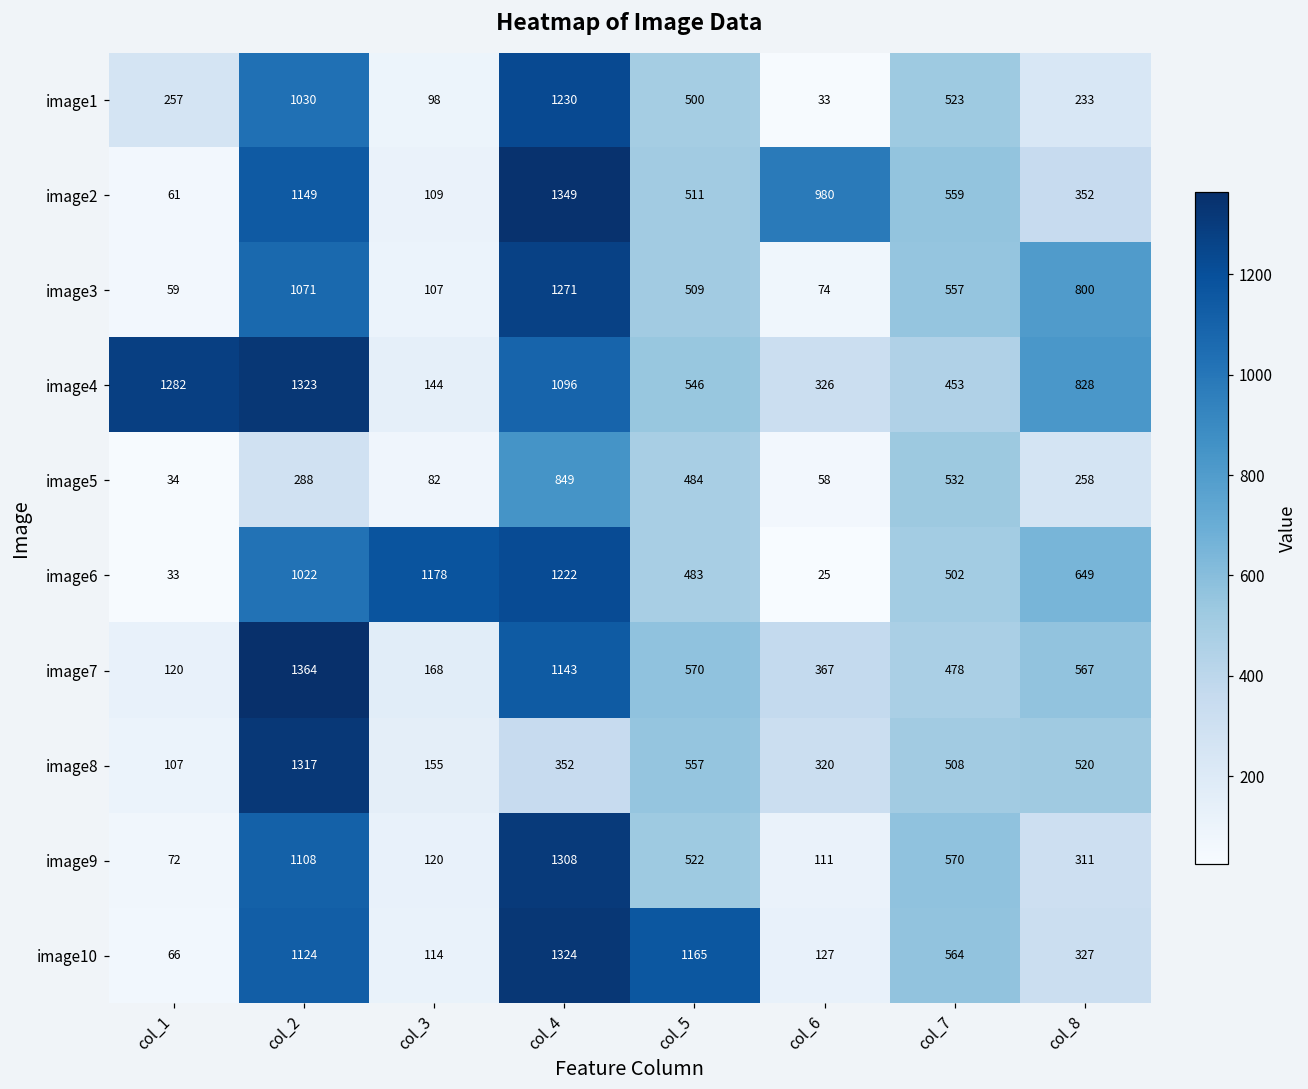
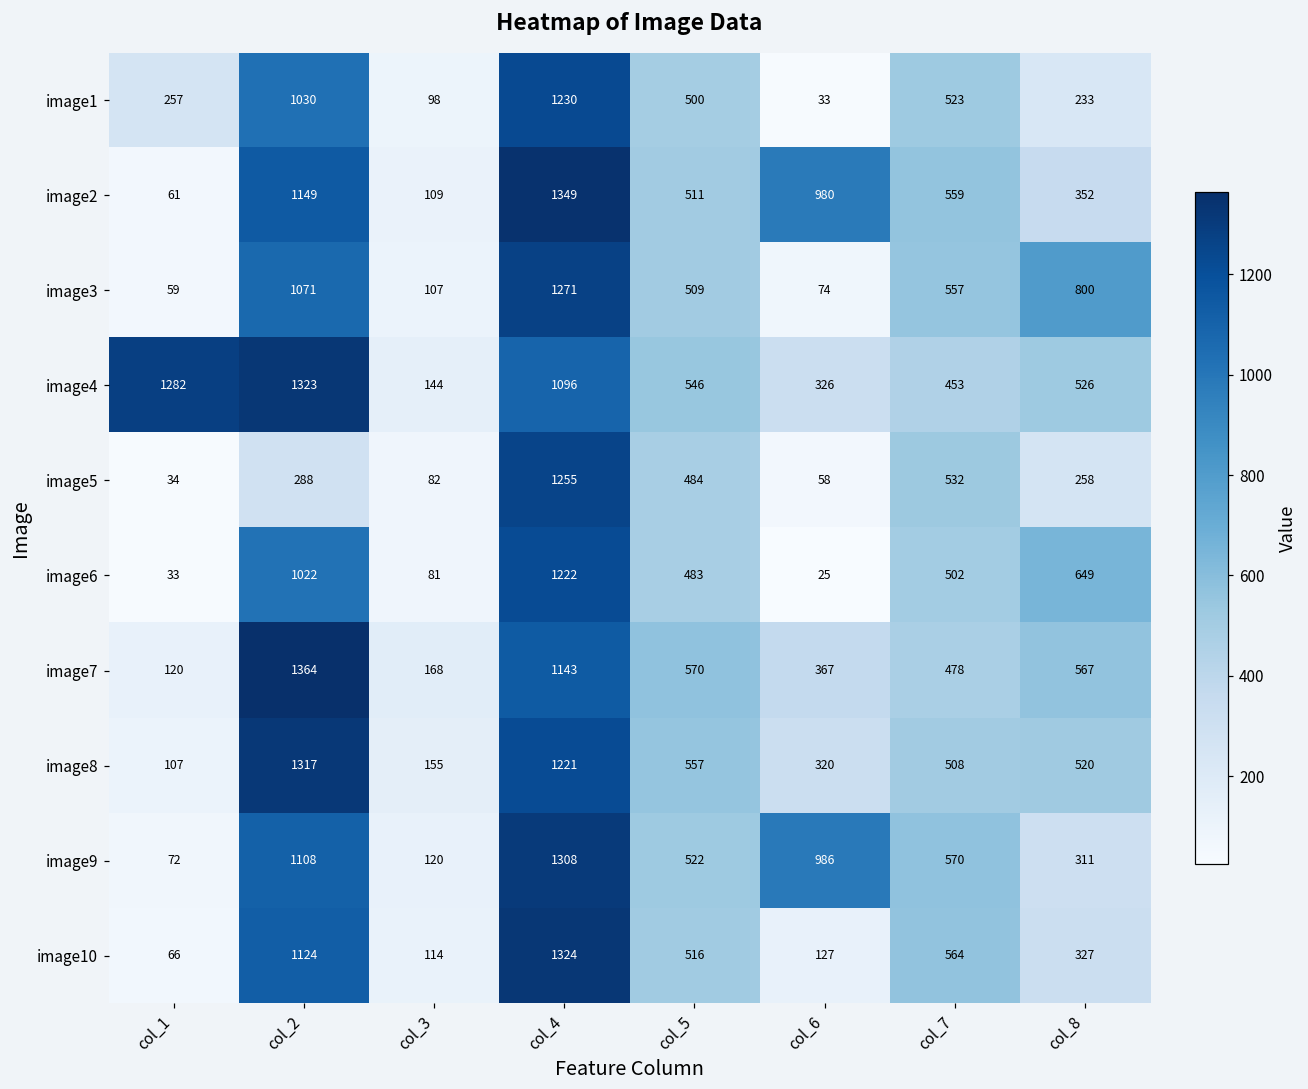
image4, col_8: 828 -> 526
image5, col_4: 849 -> 1255
image6, col_3: 1178 -> 81
image8, col_4: 352 -> 1221
image9, col_6: 111 -> 986
image10, col_5: 1165 -> 516
